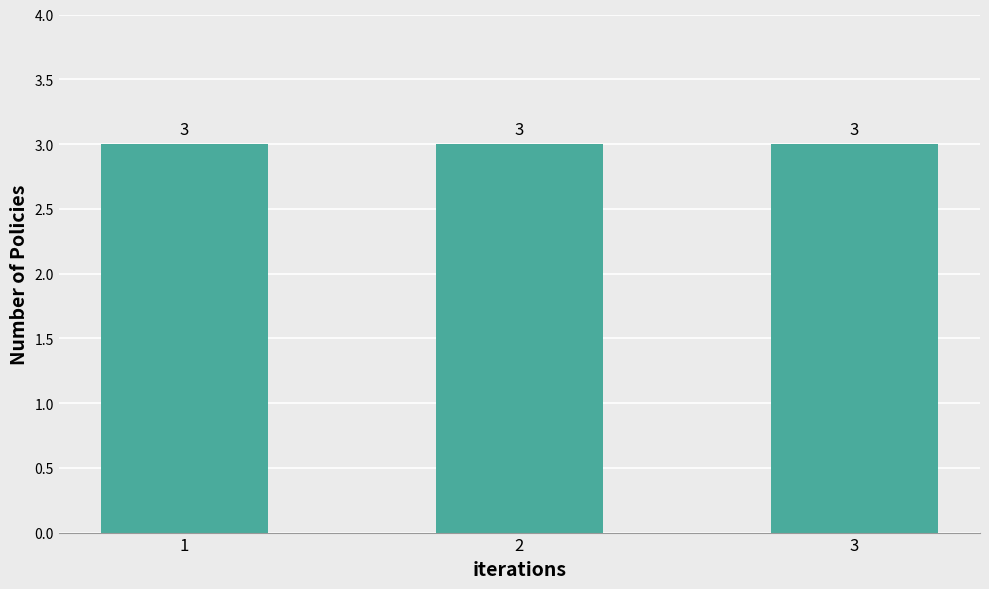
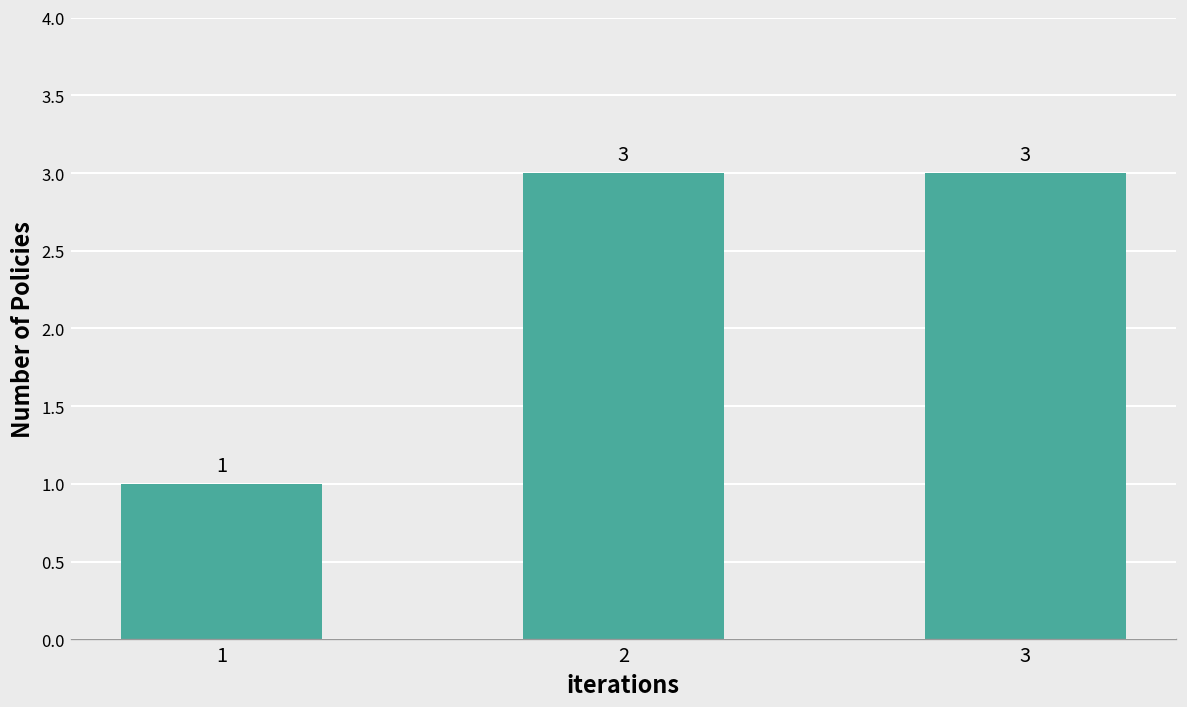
1: 3 -> 1
